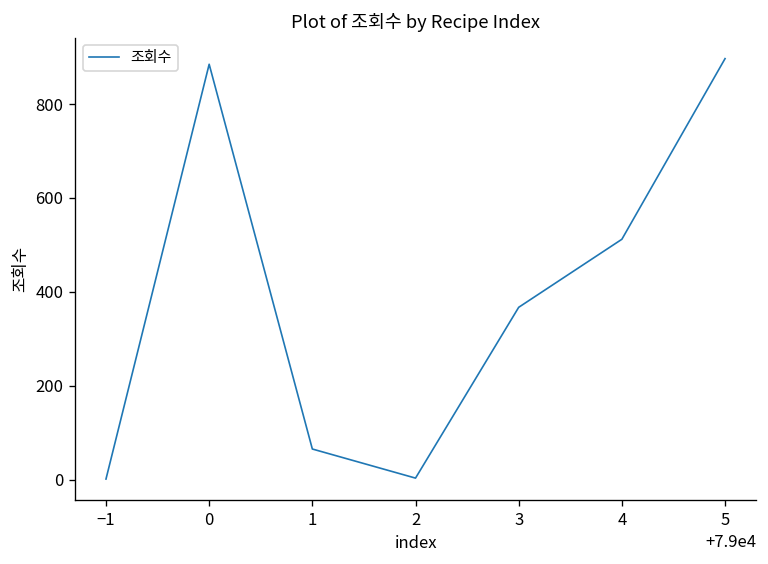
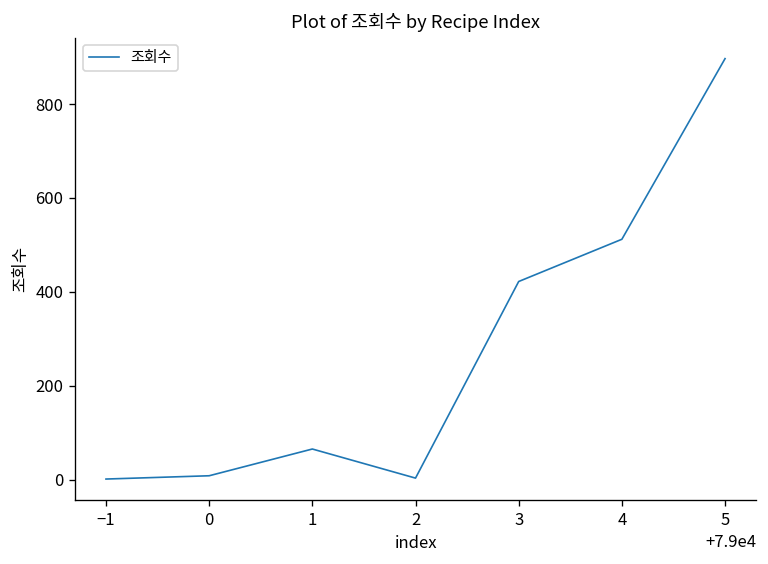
0: 890 -> 10
3: 370 -> 420
